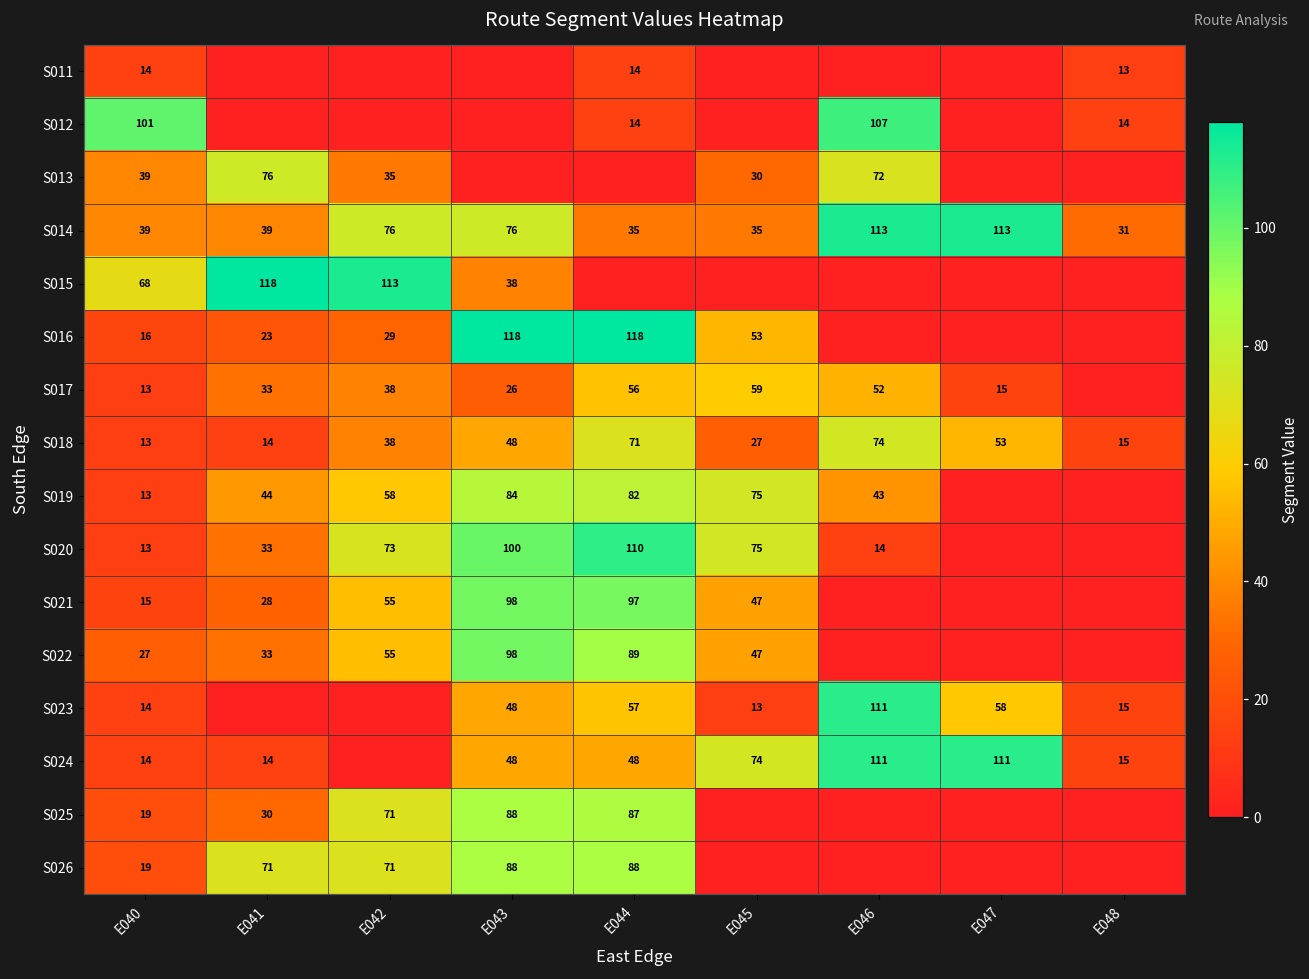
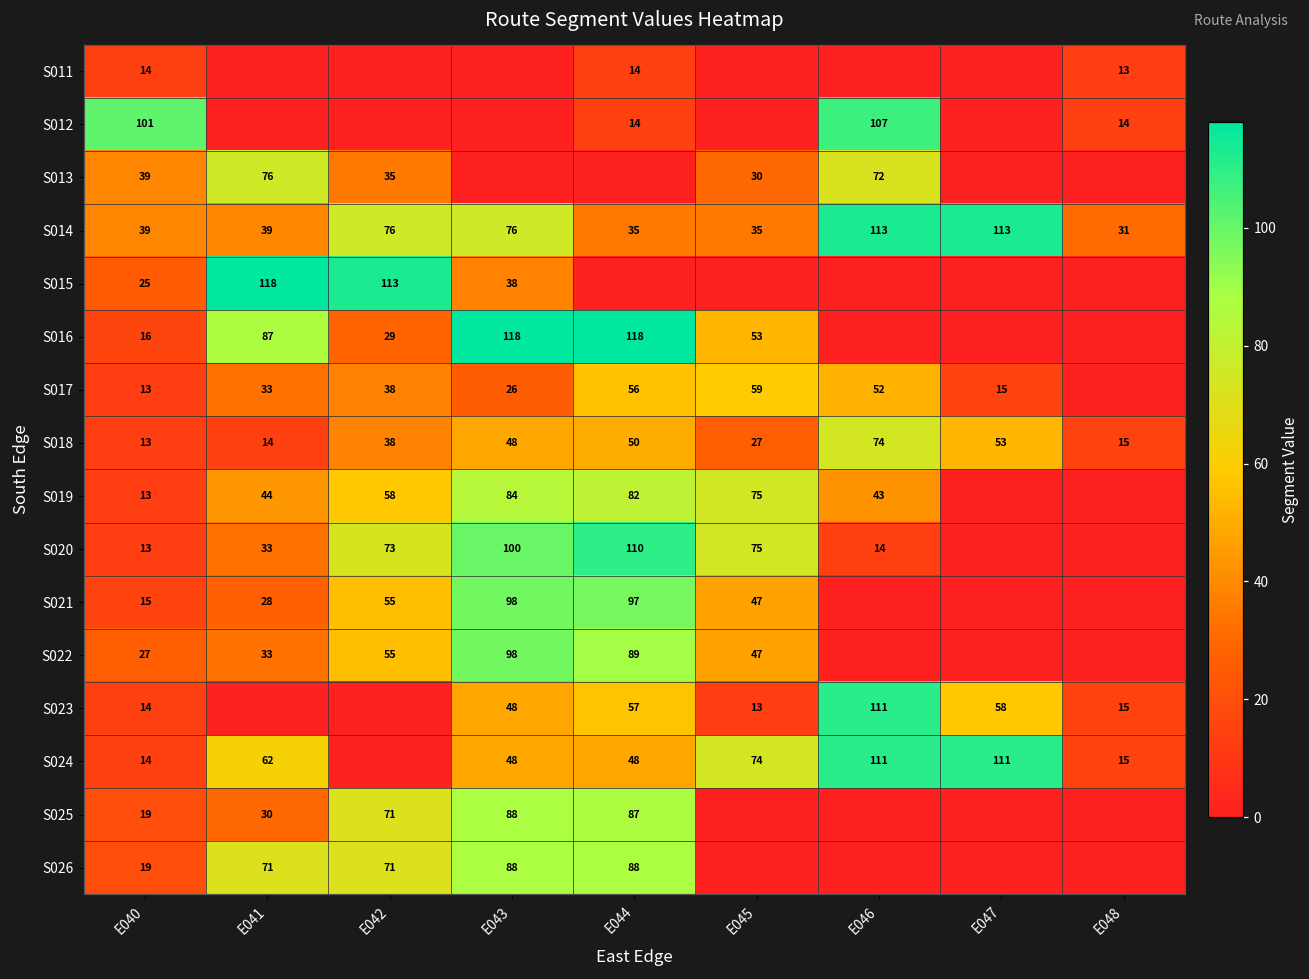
S015, E040: 68 -> 25
S016, E041: 23 -> 87
S018, E044: 71 -> 50
S024, E041: 14 -> 62
